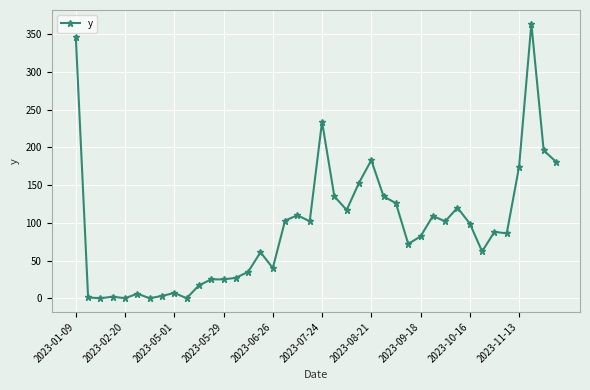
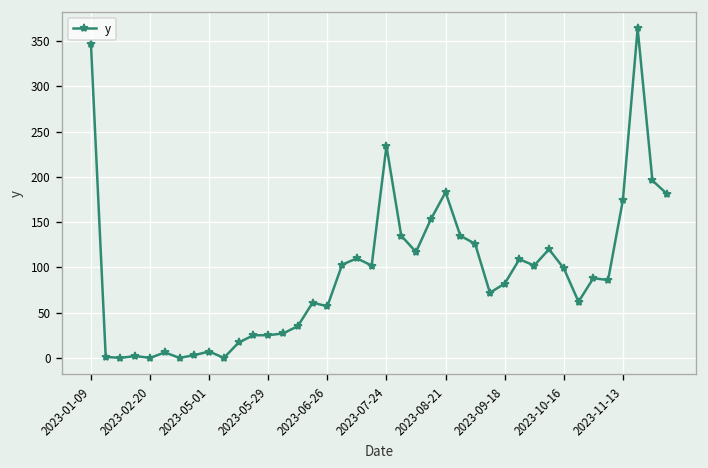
2023-06-26: 40 -> 60
